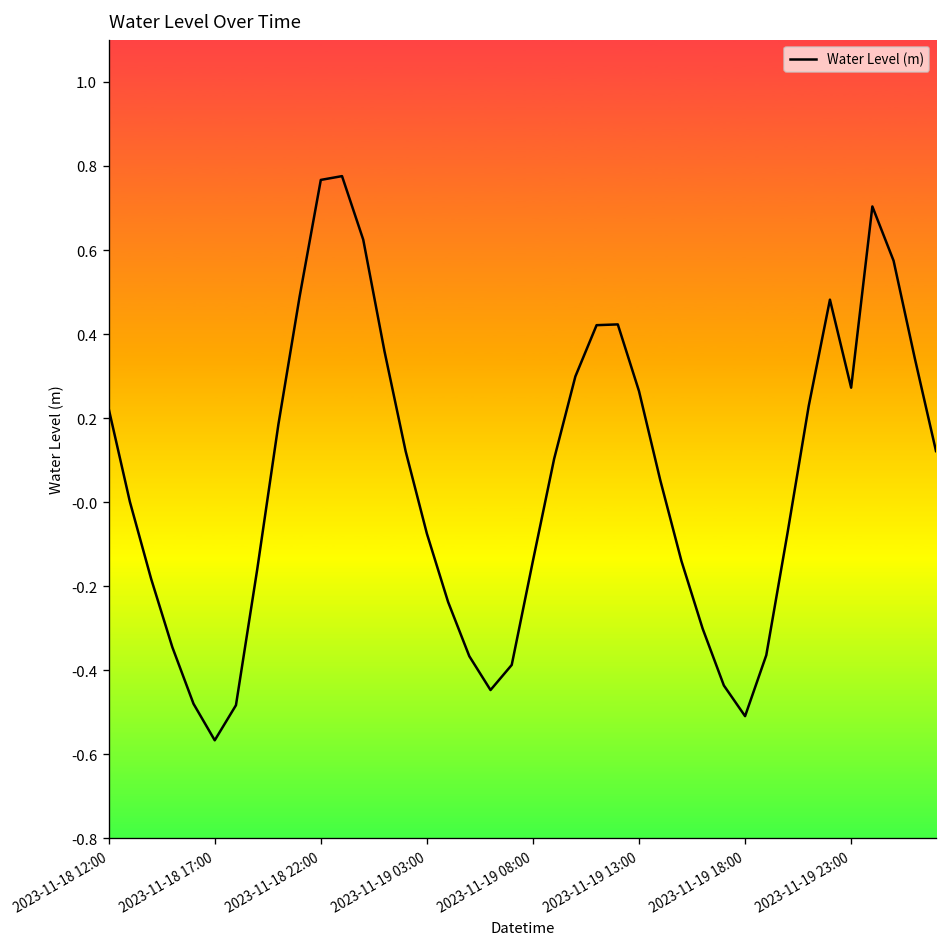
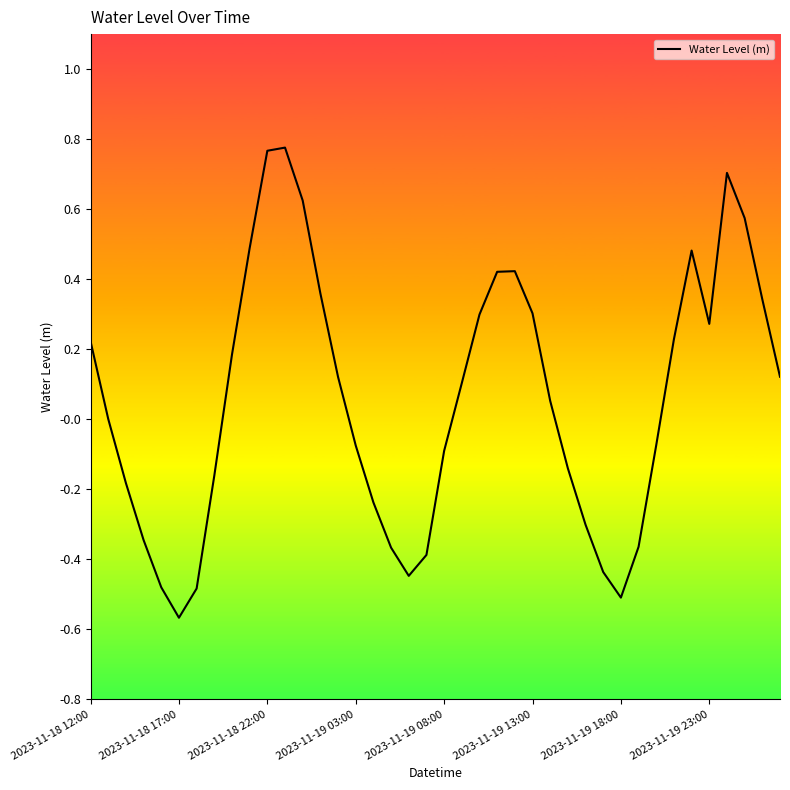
2023-11-19 08:00: -0.14 -> -0.09
2023-11-19 13:00: 0.26 -> 0.30
